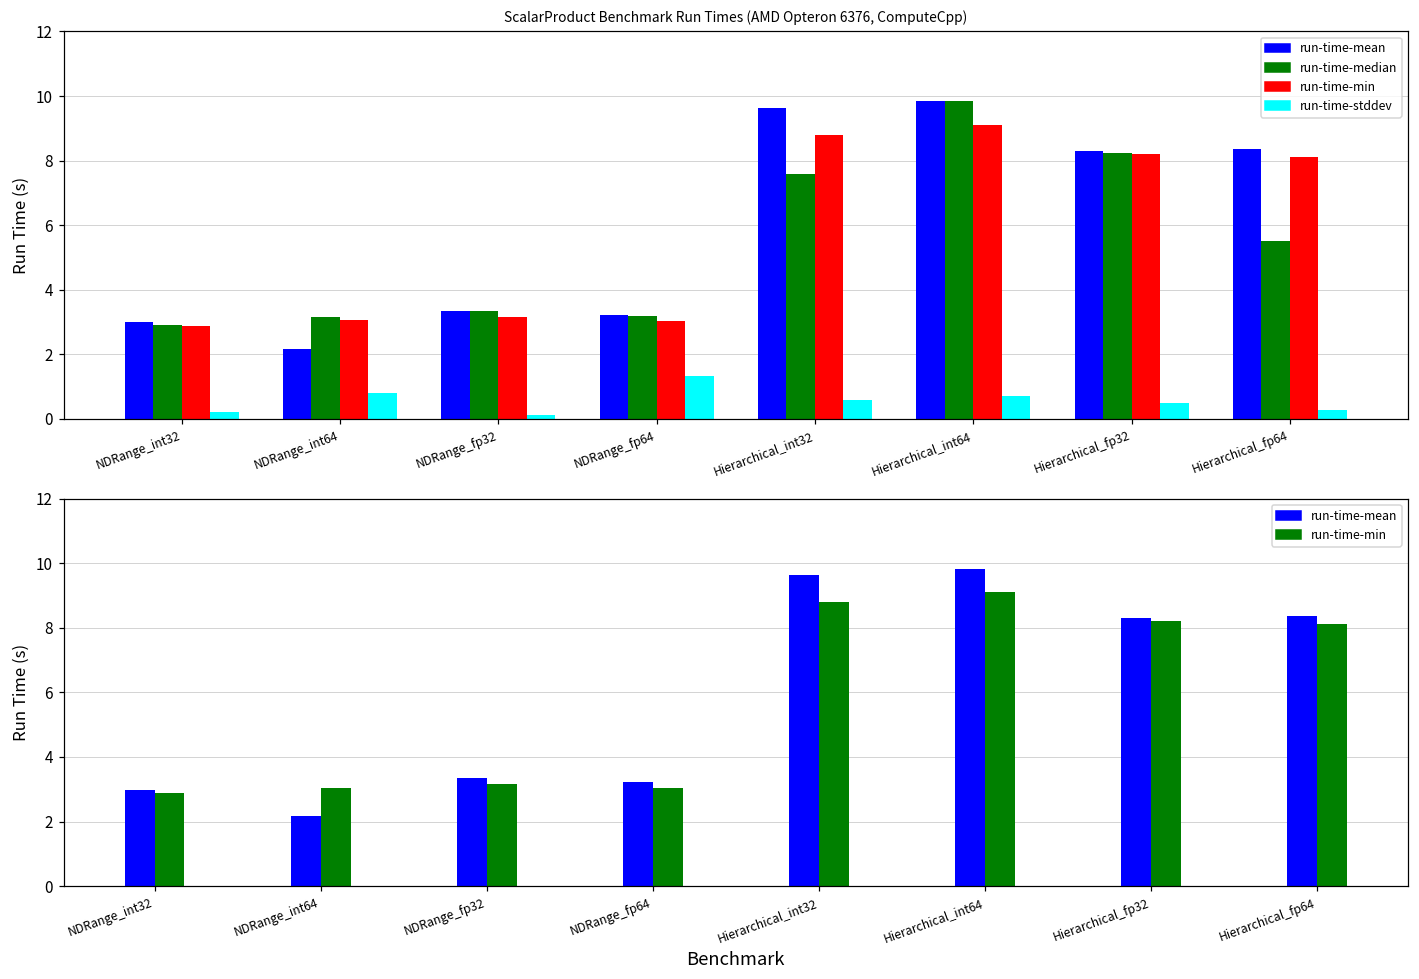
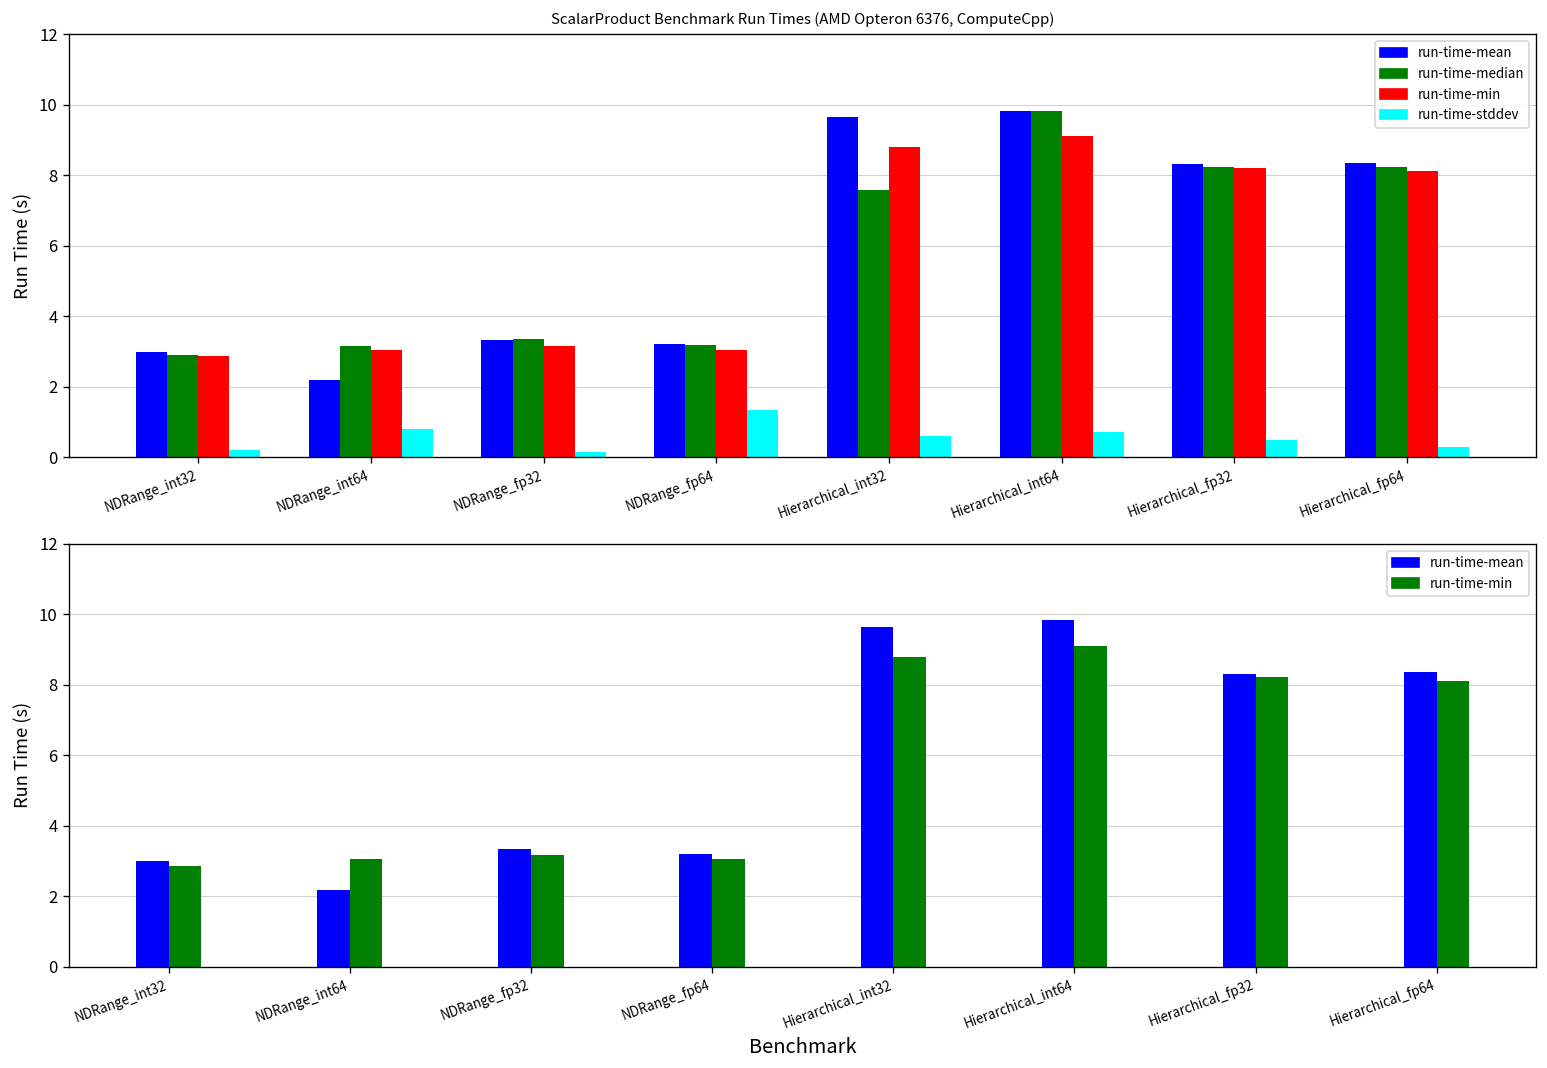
ScalarProduct Benchmark Run Times (AMD Opteron 6376, ComputeCpp), run-time-median, Hierarchical_fp64: 5.5 -> 8.2
